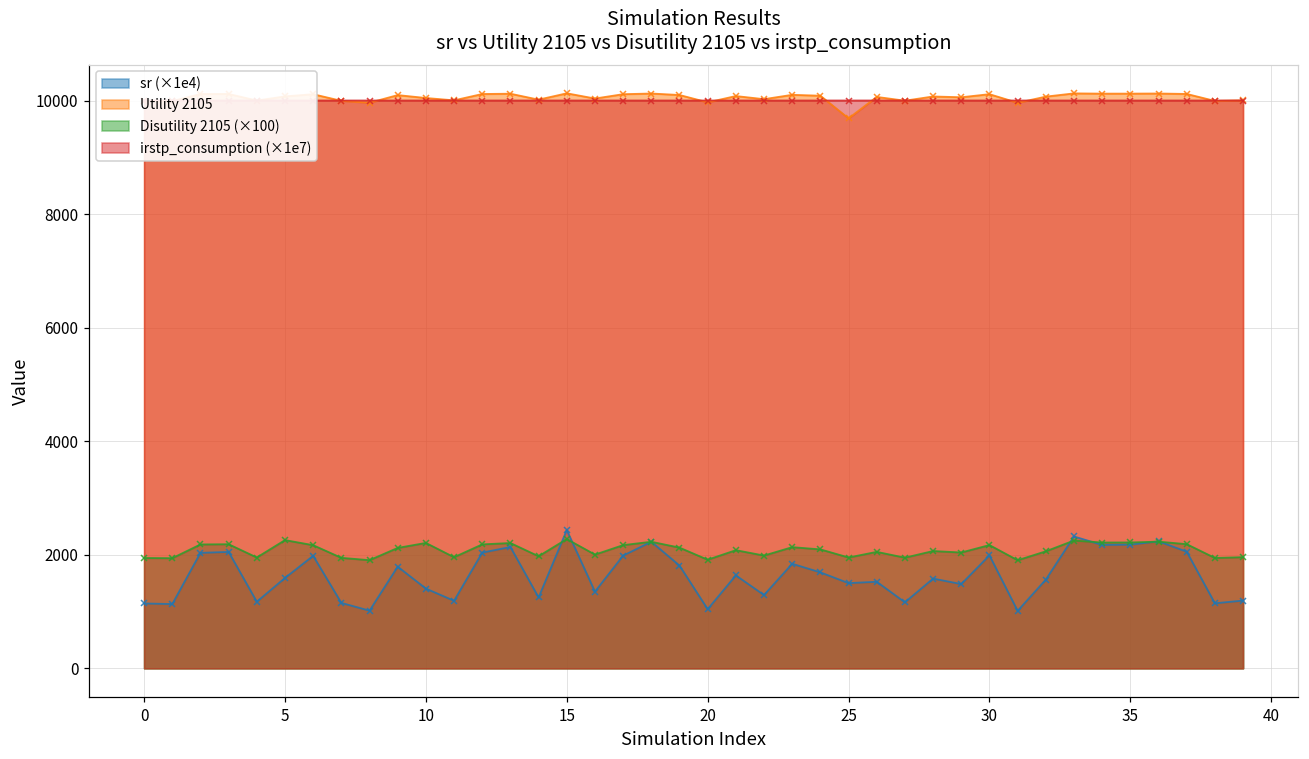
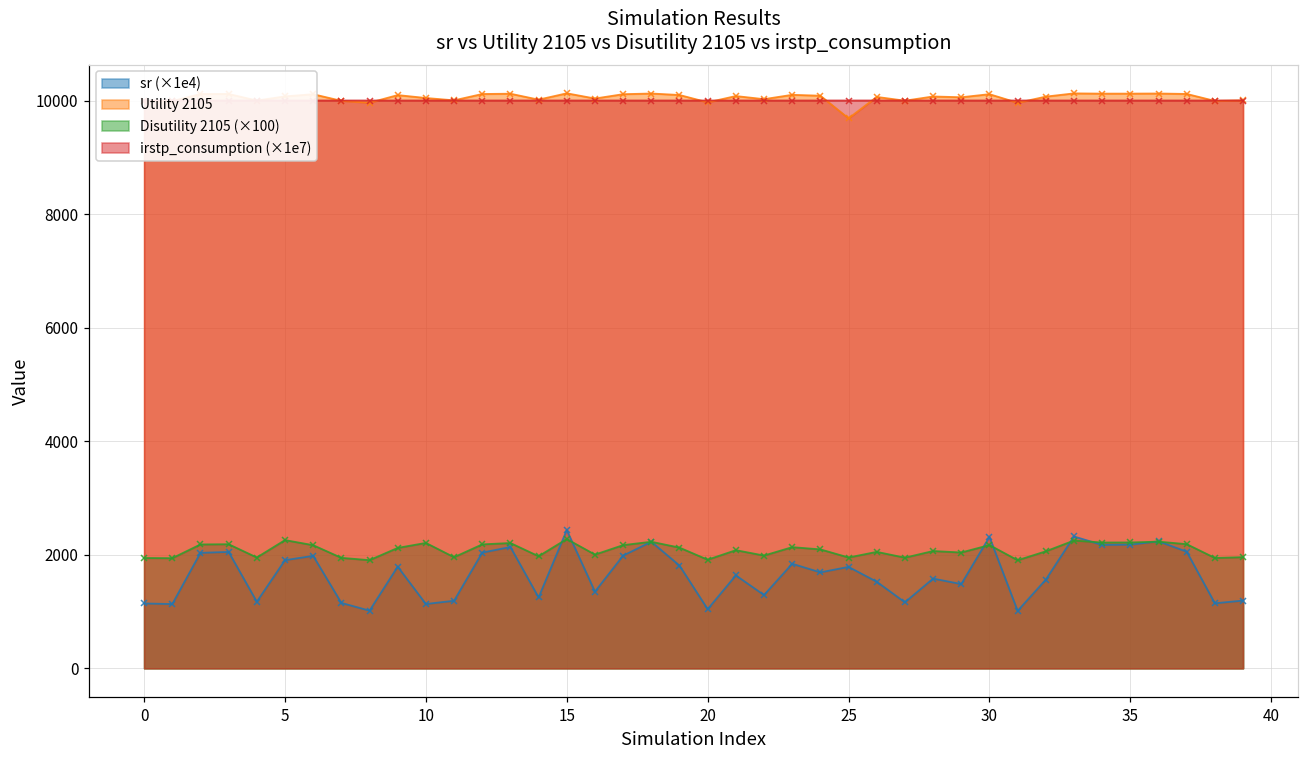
sr (×1e4), 5: 1600 -> 1900
sr (×1e4), 10: 1400 -> 1100
sr (×1e4), 25: 1500 -> 1800
sr (×1e4), 30: 2000 -> 2300
